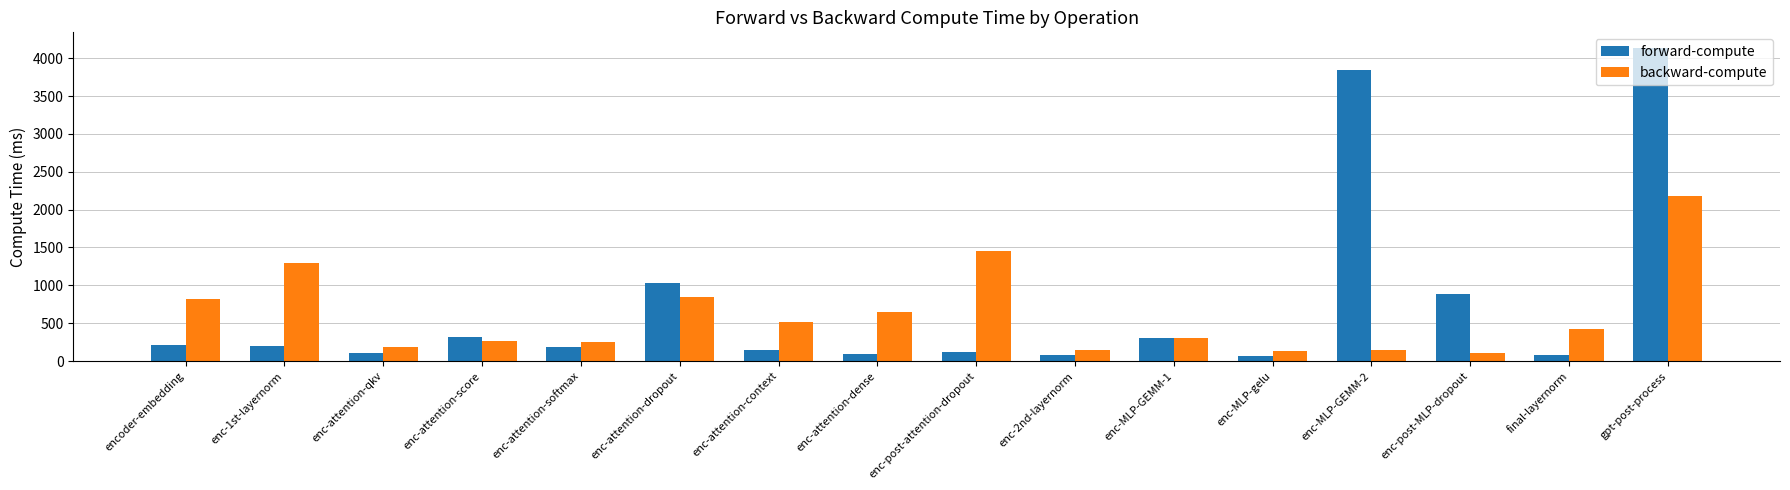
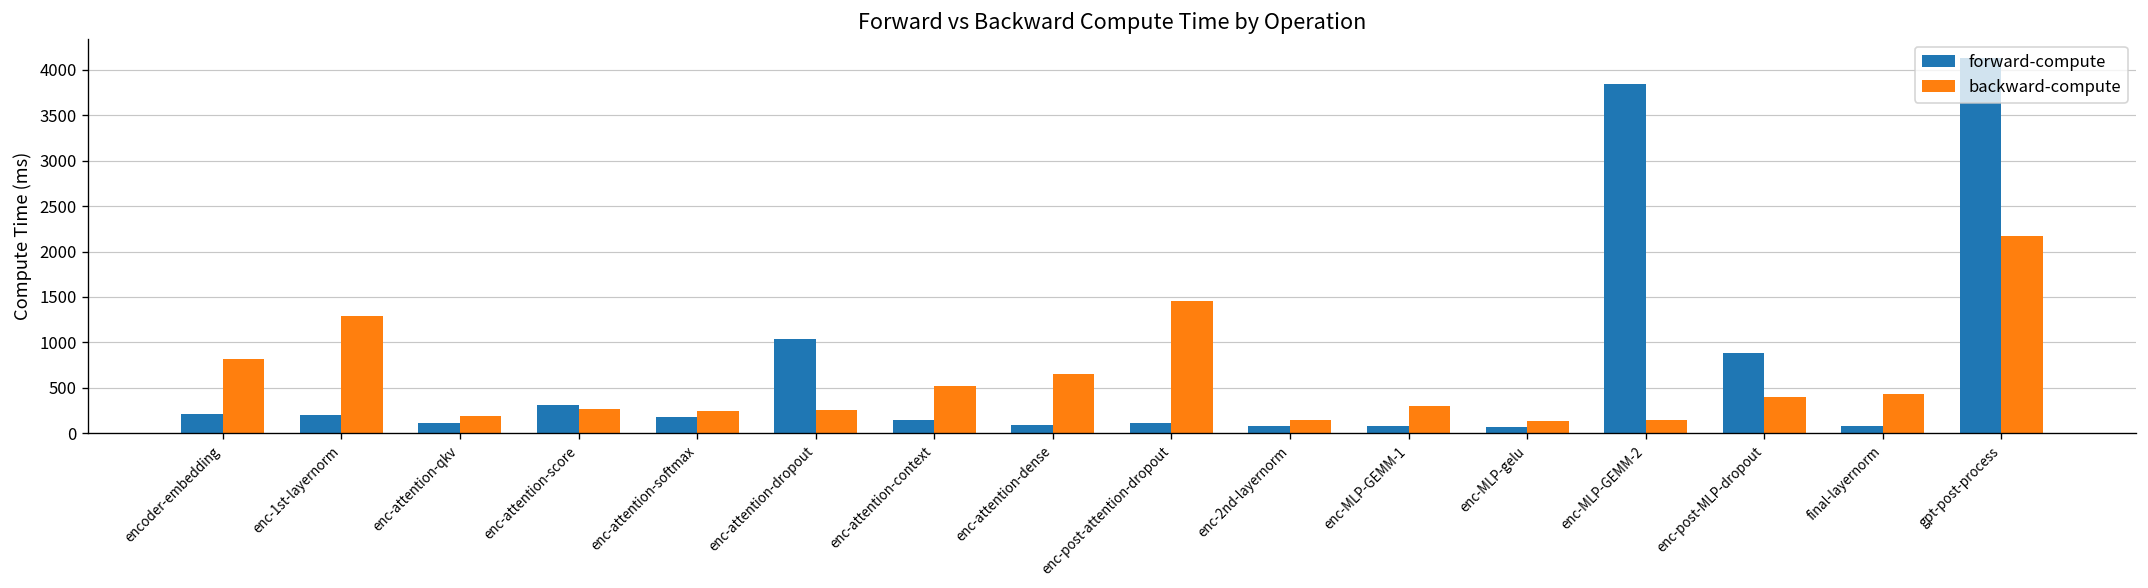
backward-compute, enc-attention-dropout: 800 -> 300
forward-compute, enc-MLP-GEMM-1: 300 -> 100
backward-compute, enc-post-MLP-dropout: 100 -> 400
